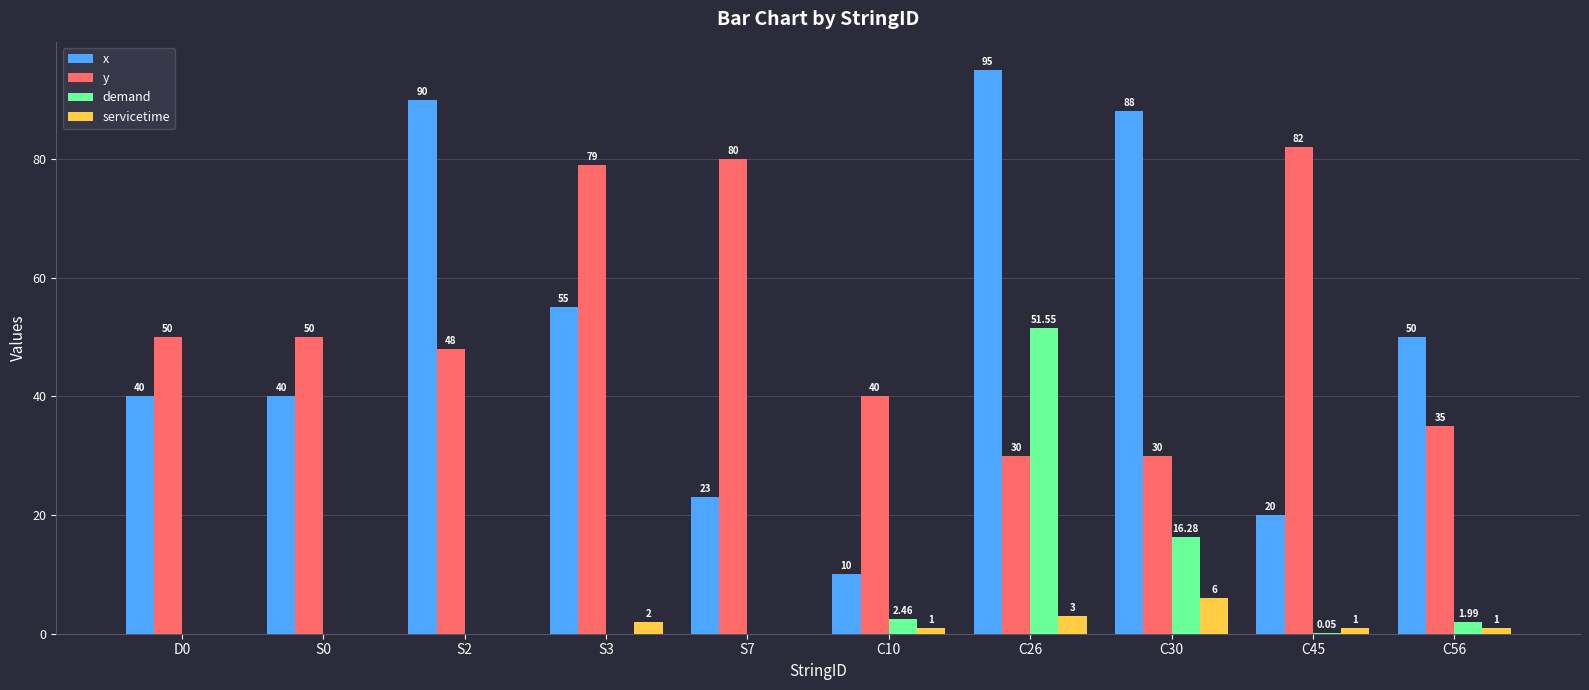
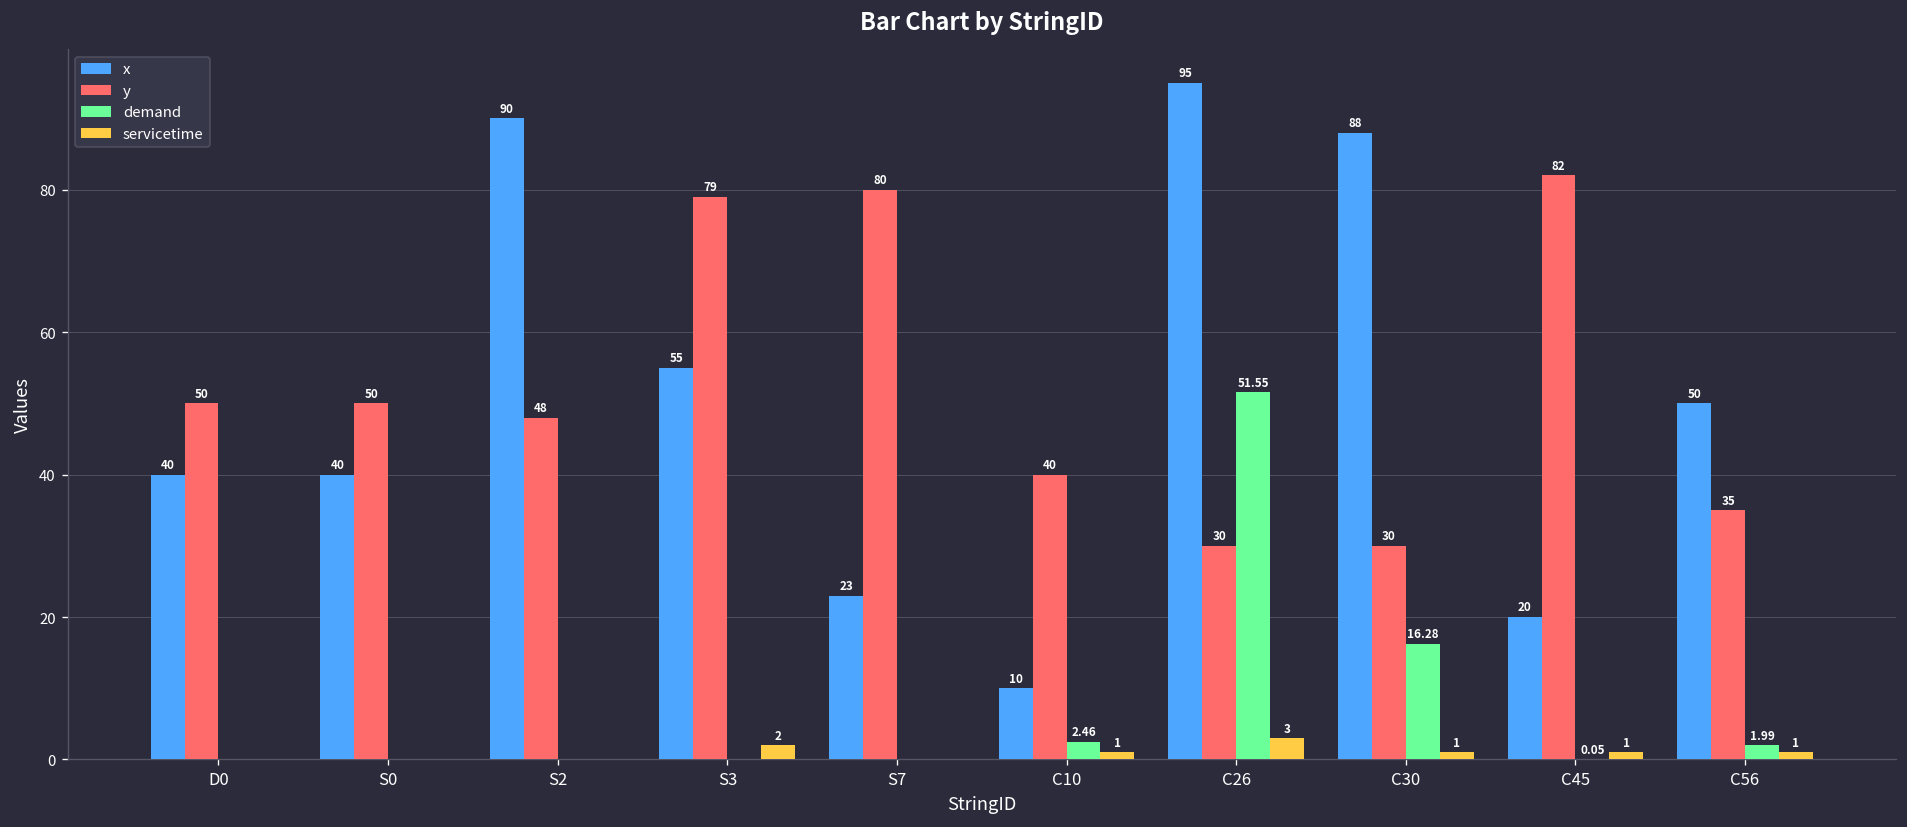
servicetime, C30: 6 -> 1
